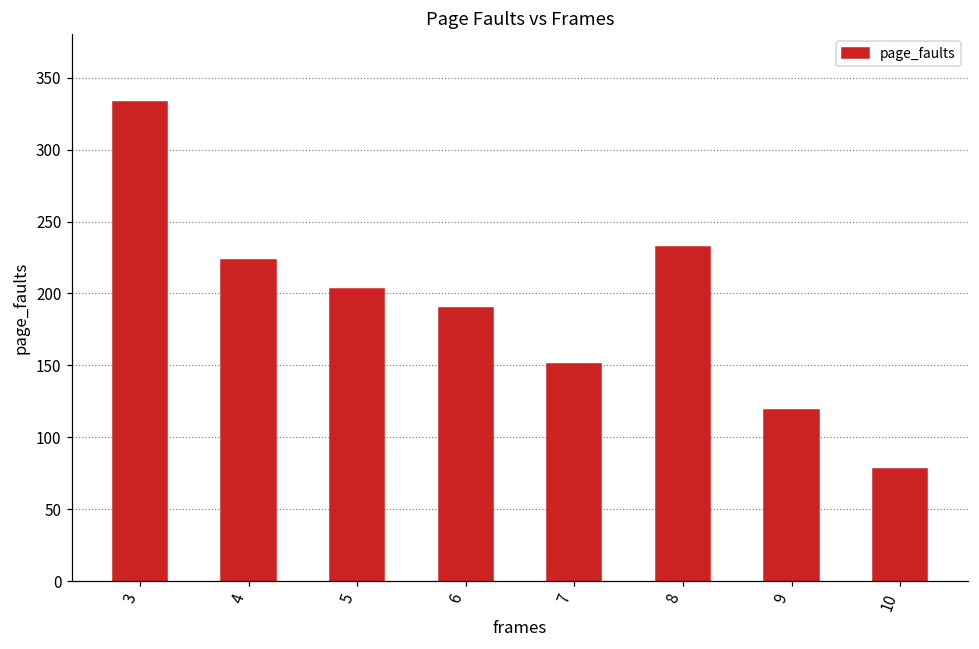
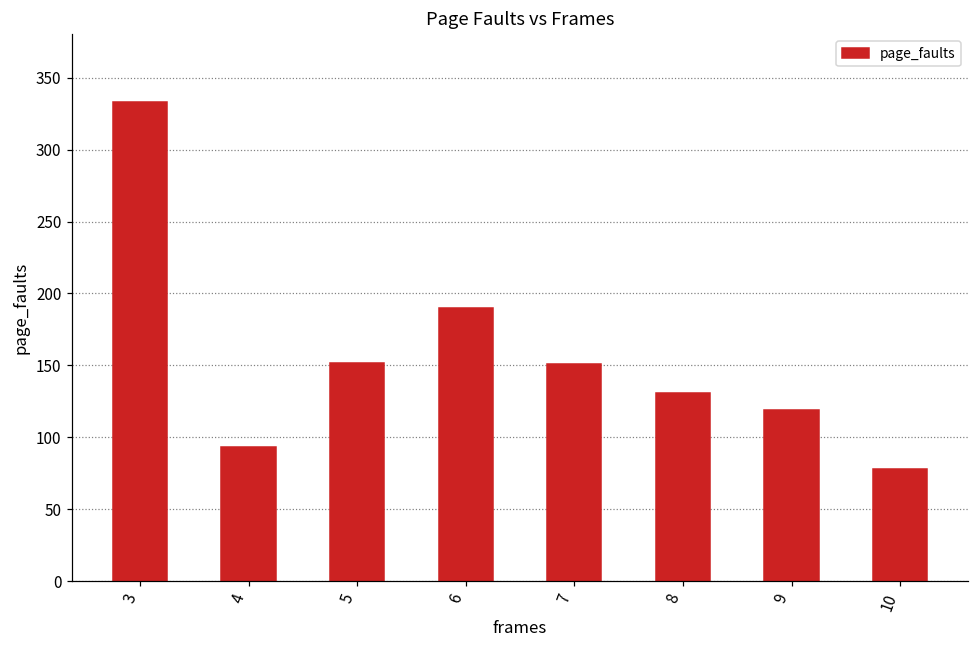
4: 223 -> 93
5: 203 -> 152
8: 232 -> 131
